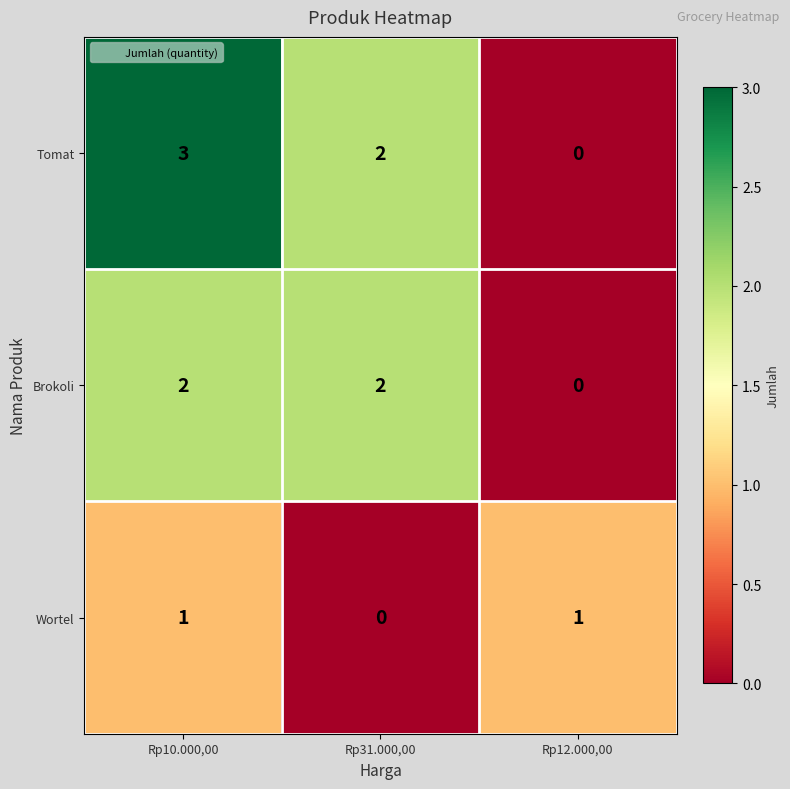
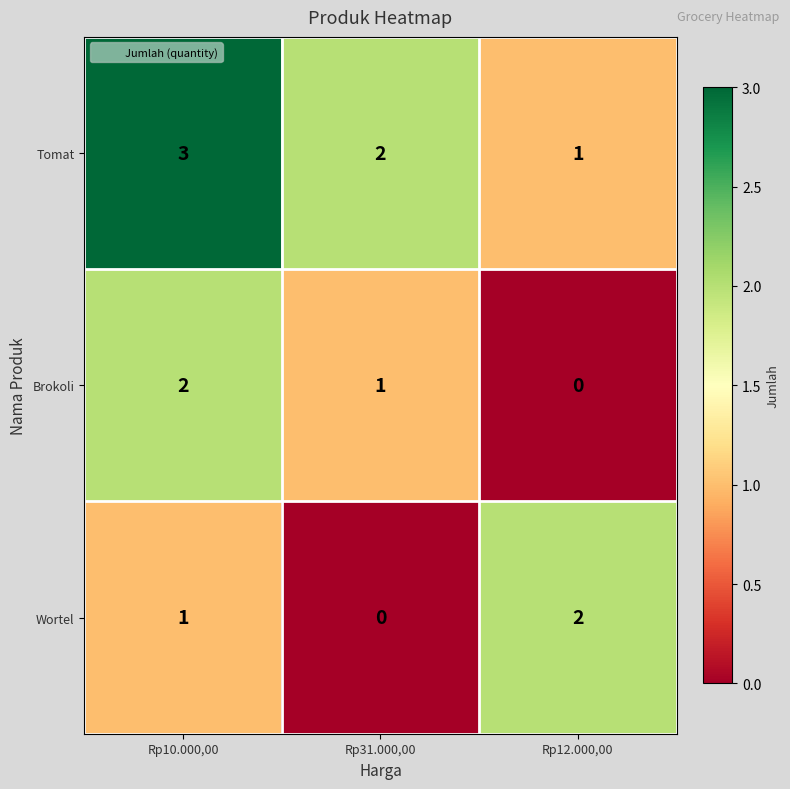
Tomat, Rp12.000,00: 0 -> 1
Brokoli, Rp31.000,00: 2 -> 1
Wortel, Rp12.000,00: 1 -> 2
